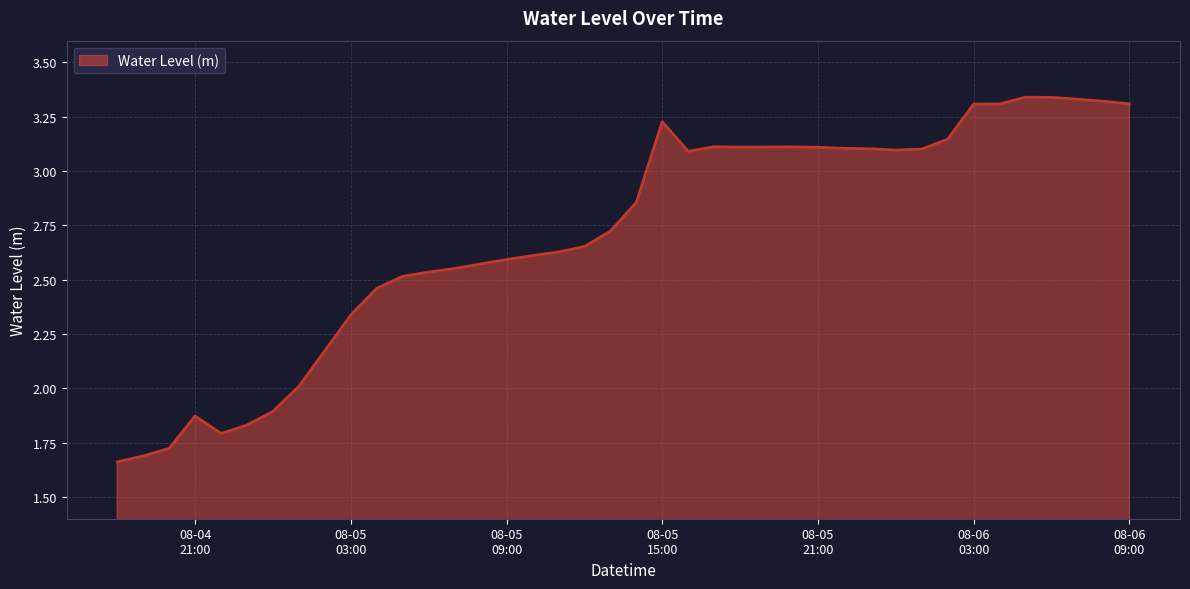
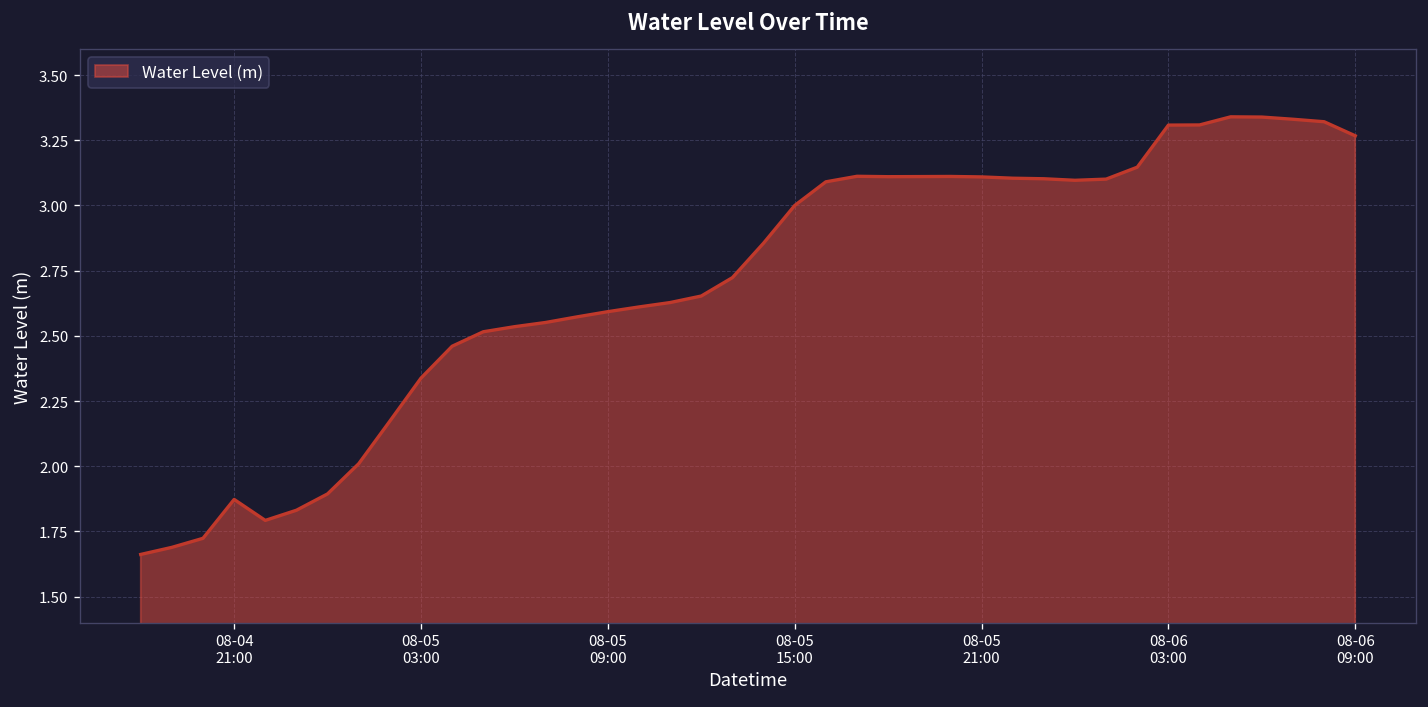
08-05 15:00: 3.23 -> 3.00
08-06 09:00: 3.31 -> 3.27
